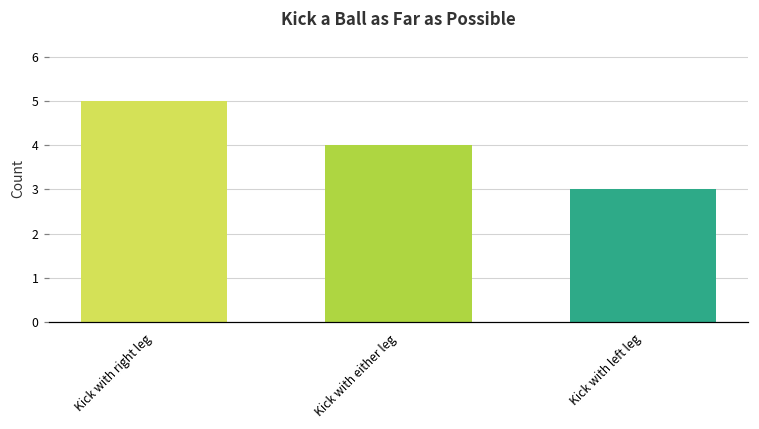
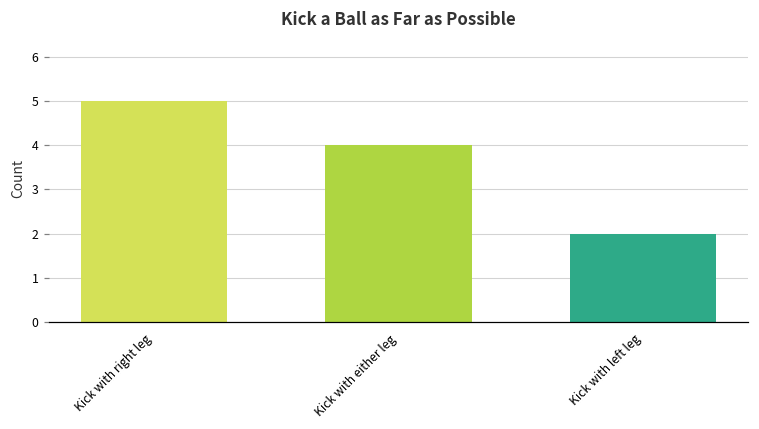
Kick with left leg: 3 -> 2
